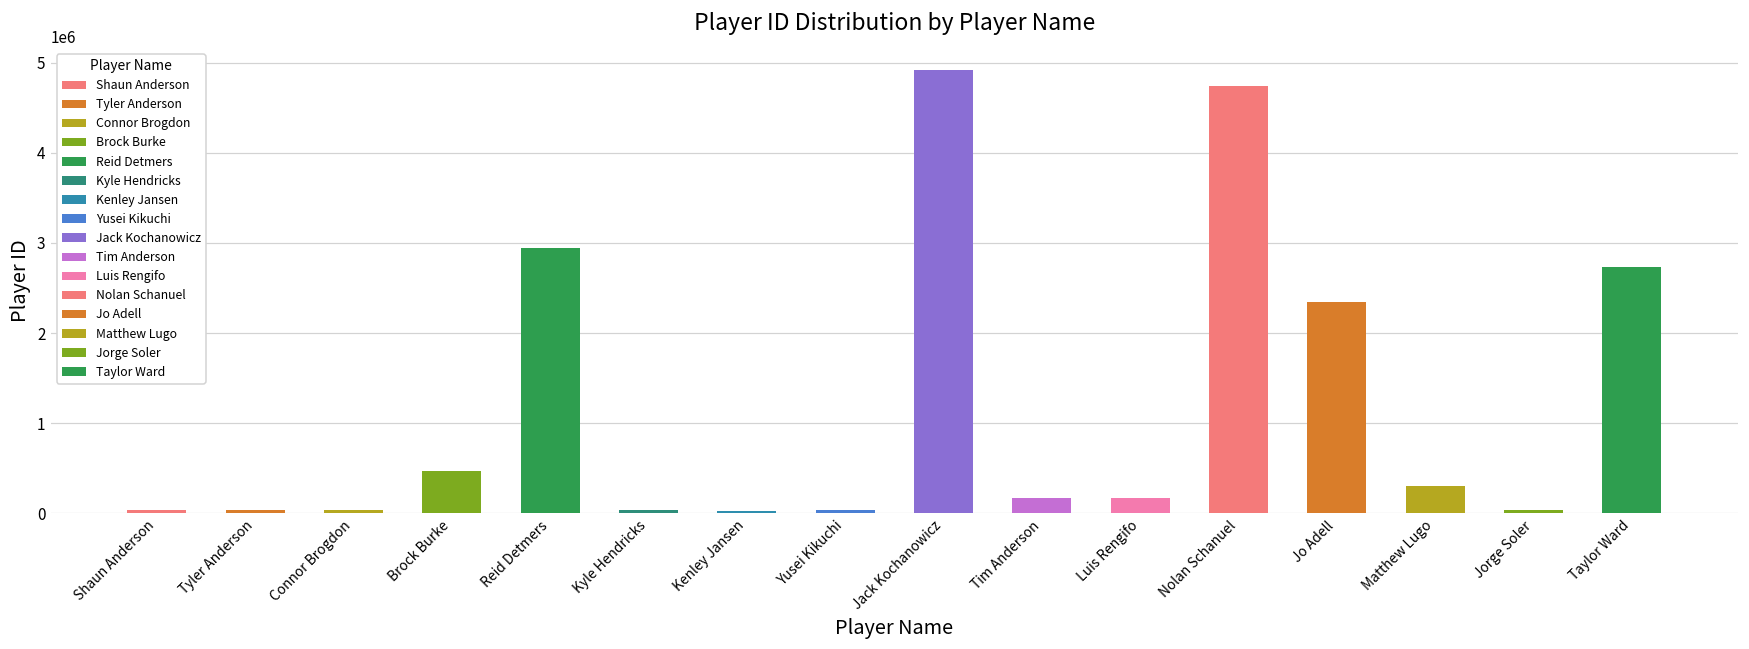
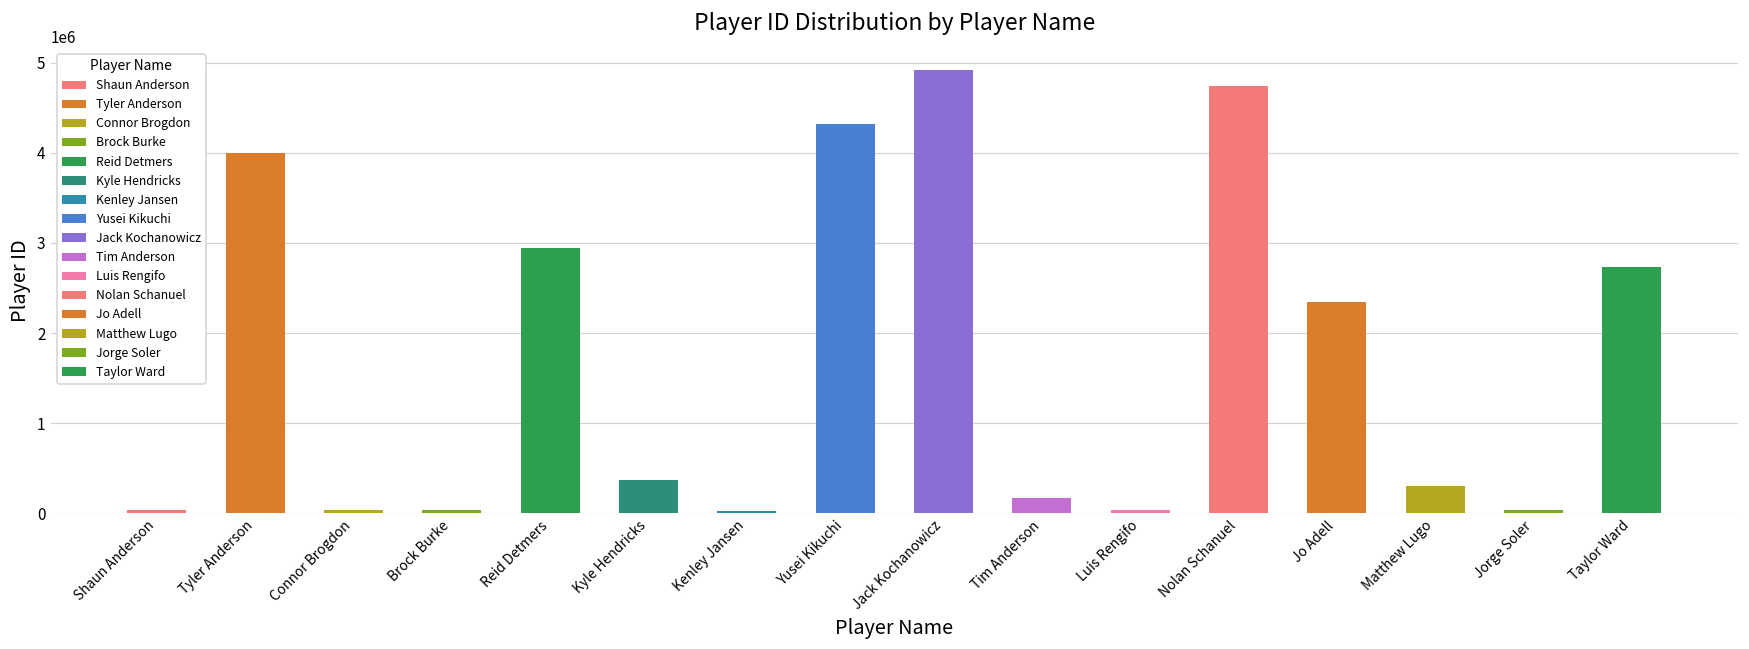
Tyler Anderson: 0 -> 4000000
Brock Burke: 500000 -> 0
Kyle Hendricks: 0 -> 400000
Yusei Kikuchi: 0 -> 4300000
Luis Rengifo: 200000 -> 0
